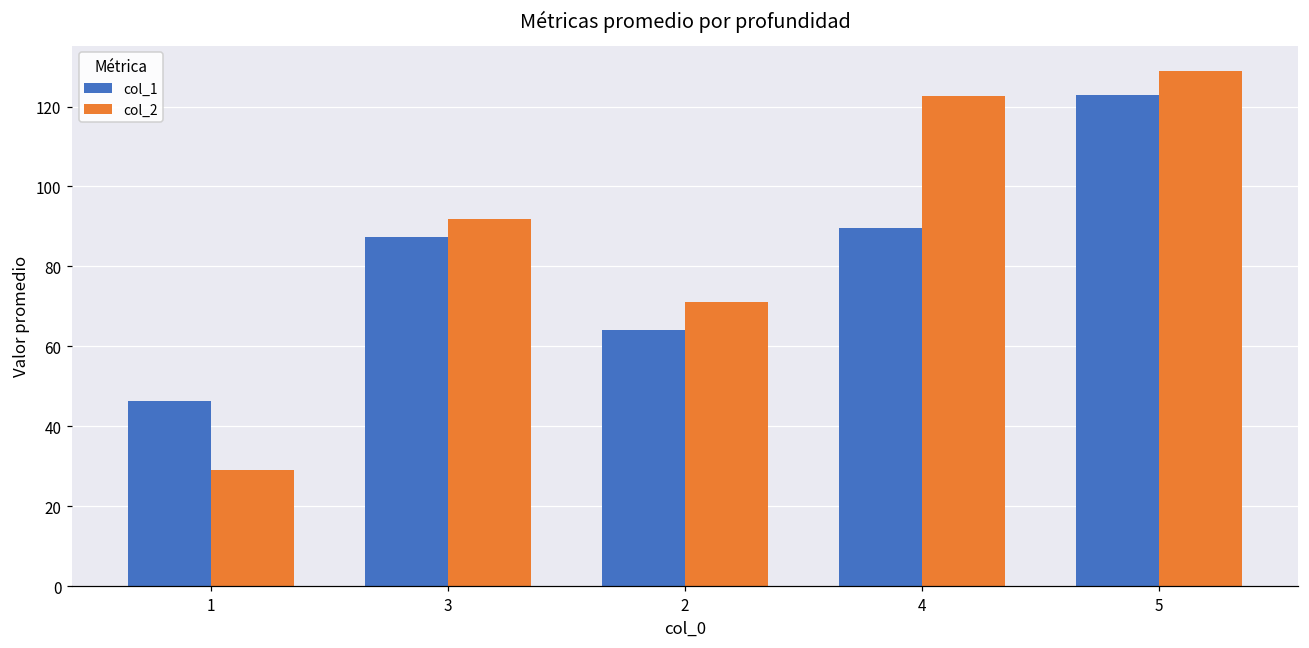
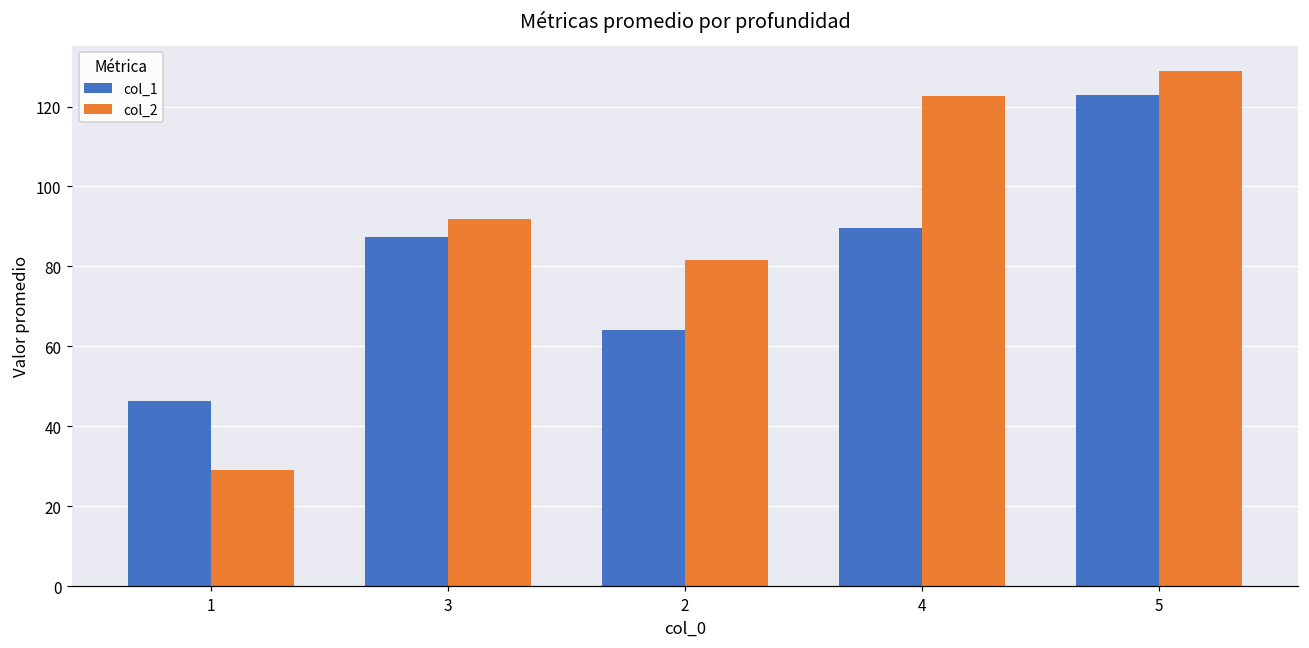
col_2, 2: 71 -> 82
